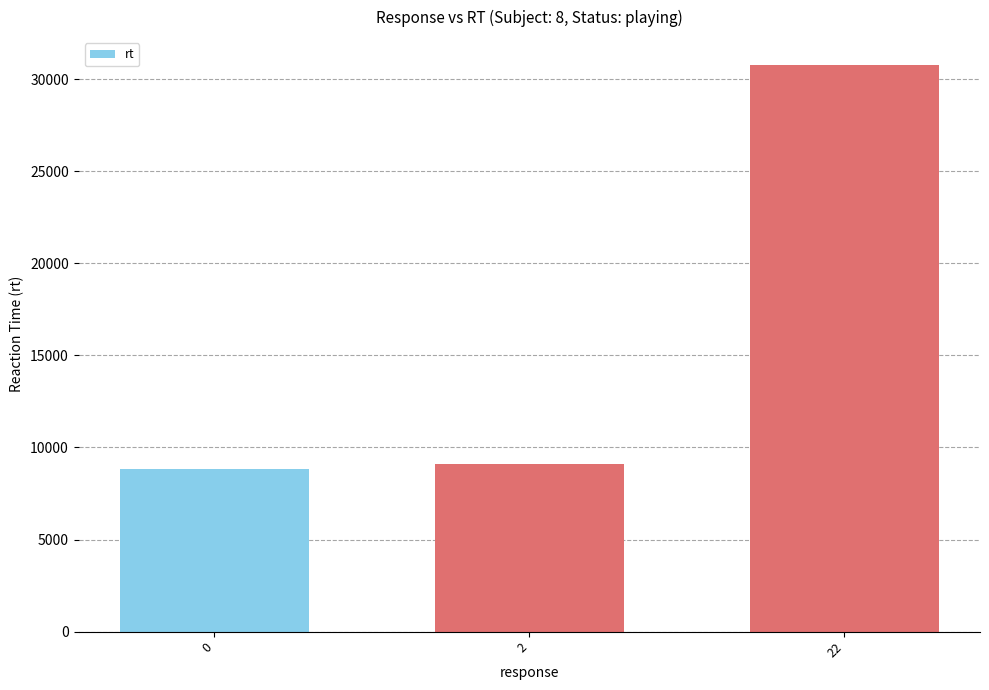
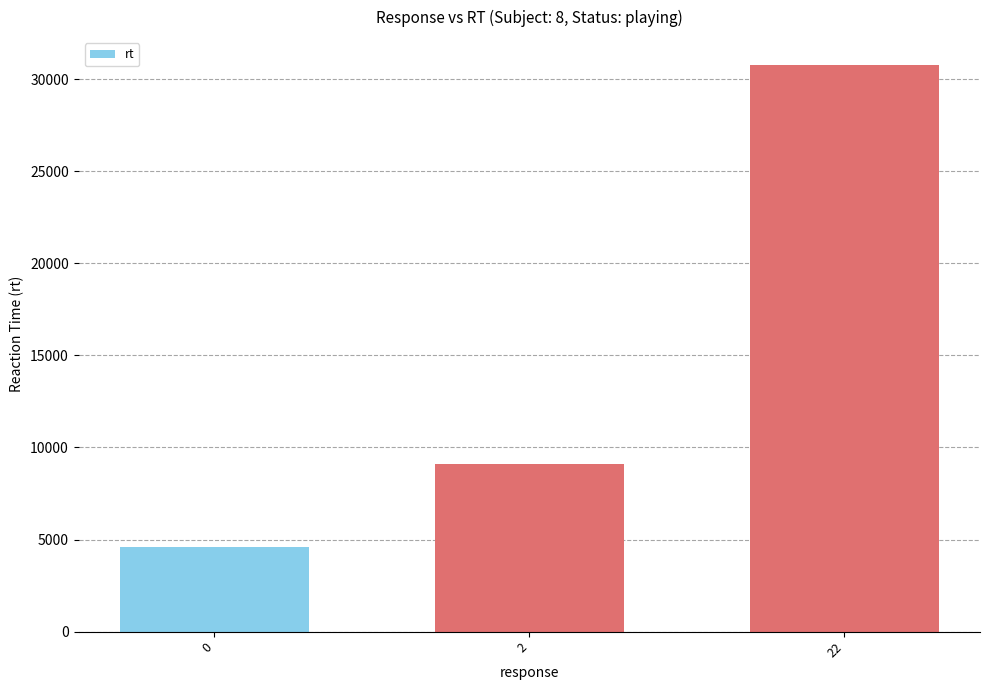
0: 8800 -> 4600
